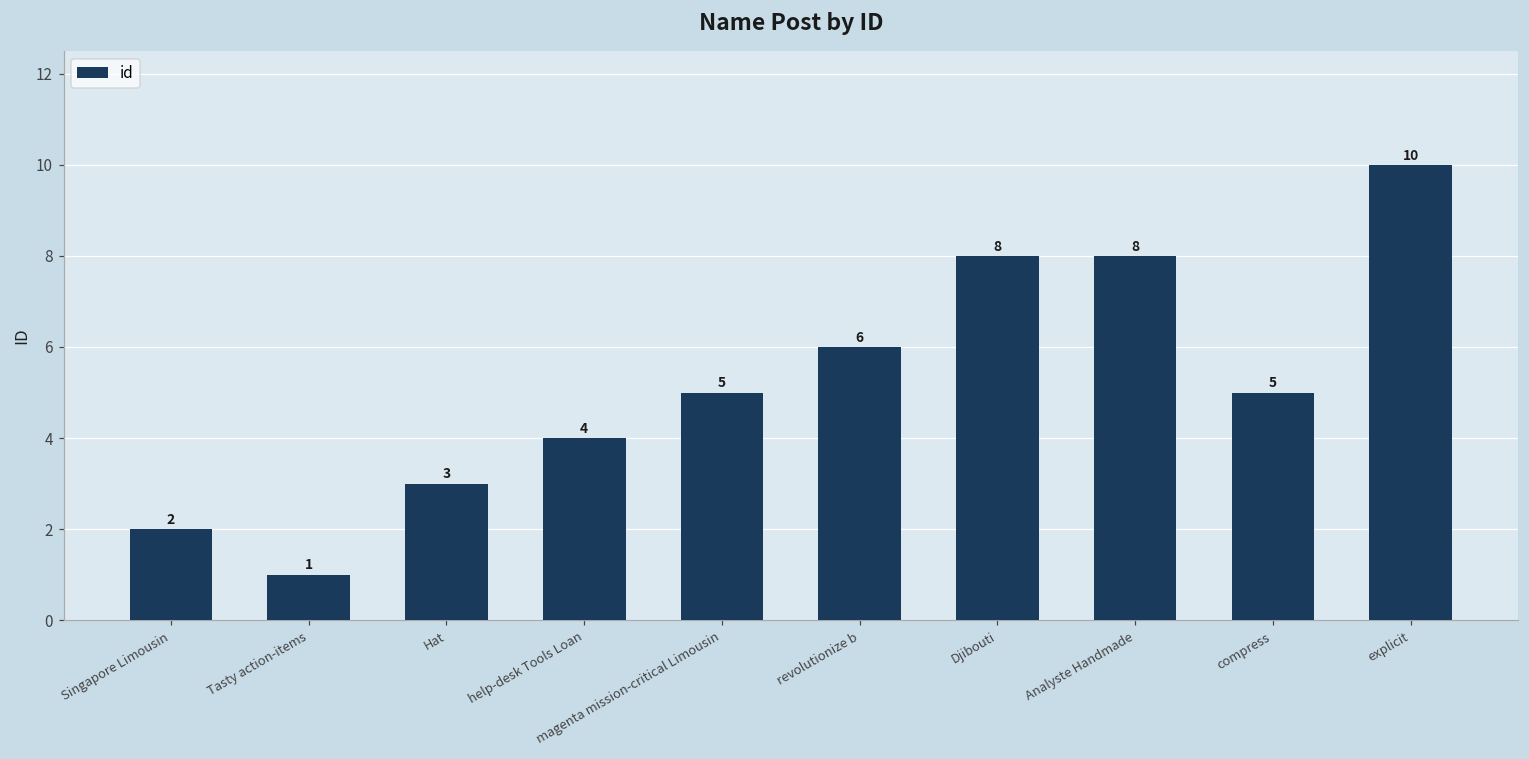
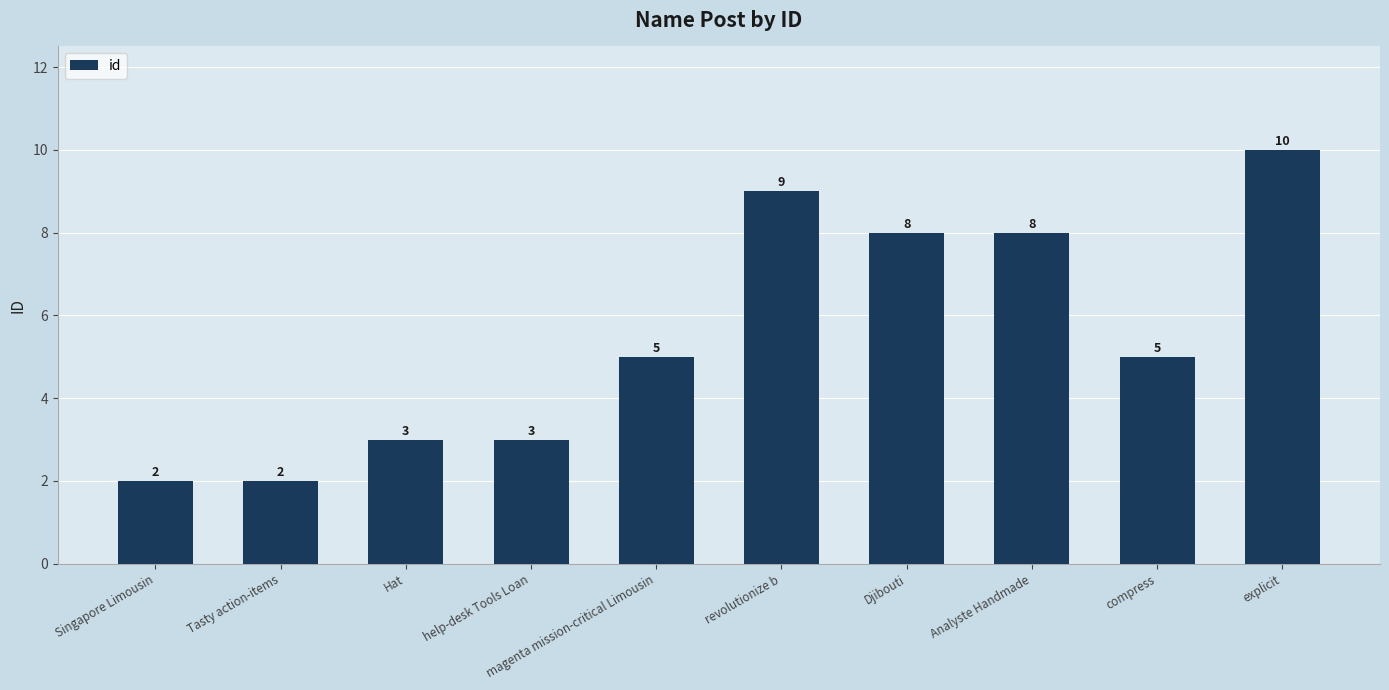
Tasty action-items: 1 -> 2
help-desk Tools Loan: 4 -> 3
revolutionize b: 6 -> 9
